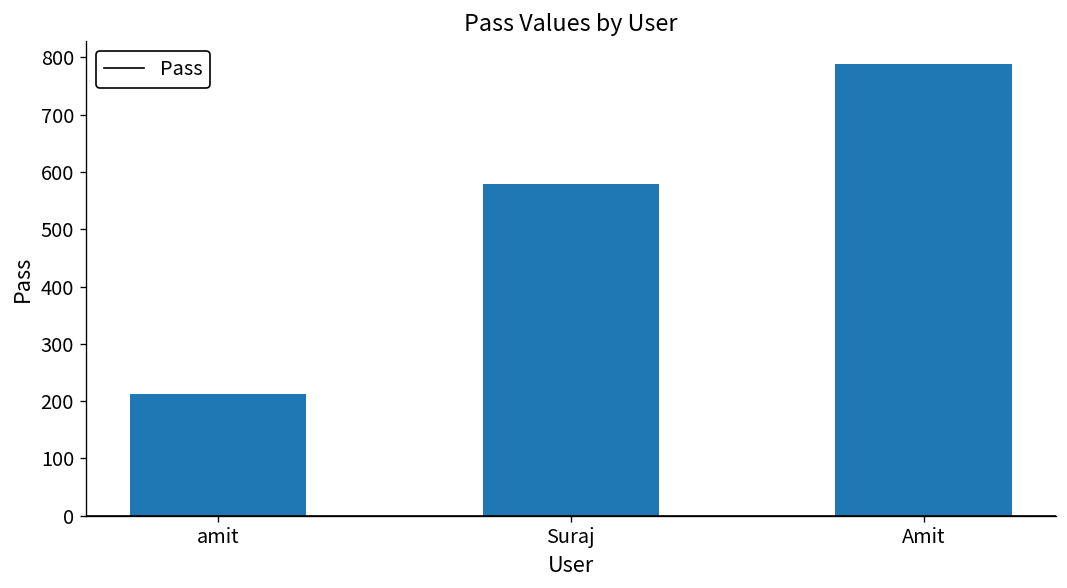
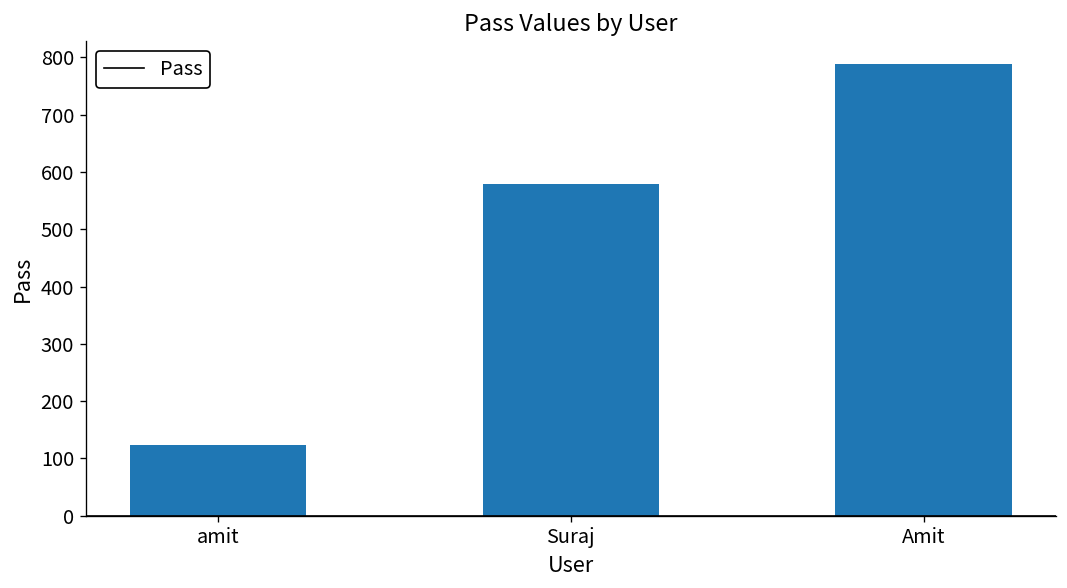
amit: 210 -> 120
